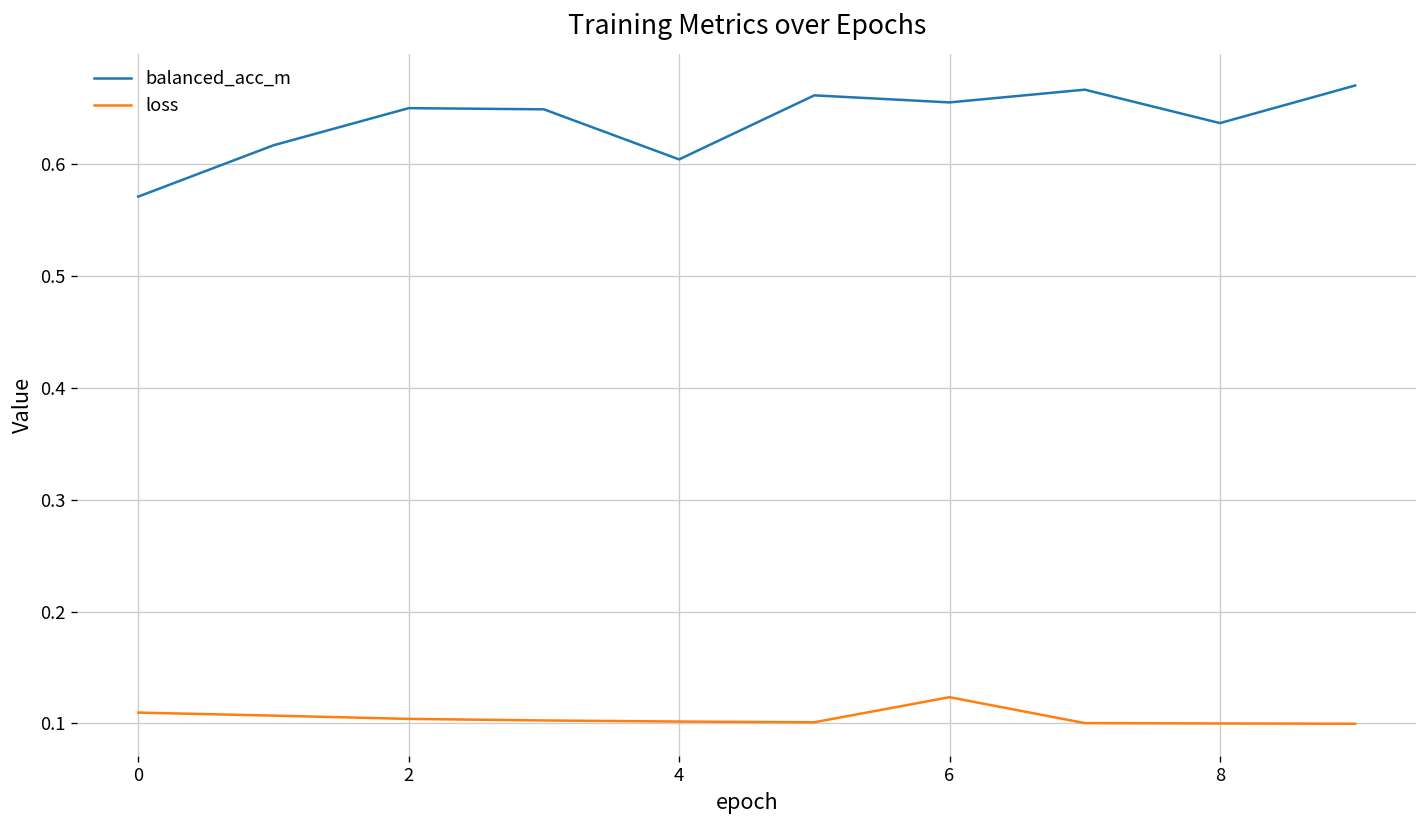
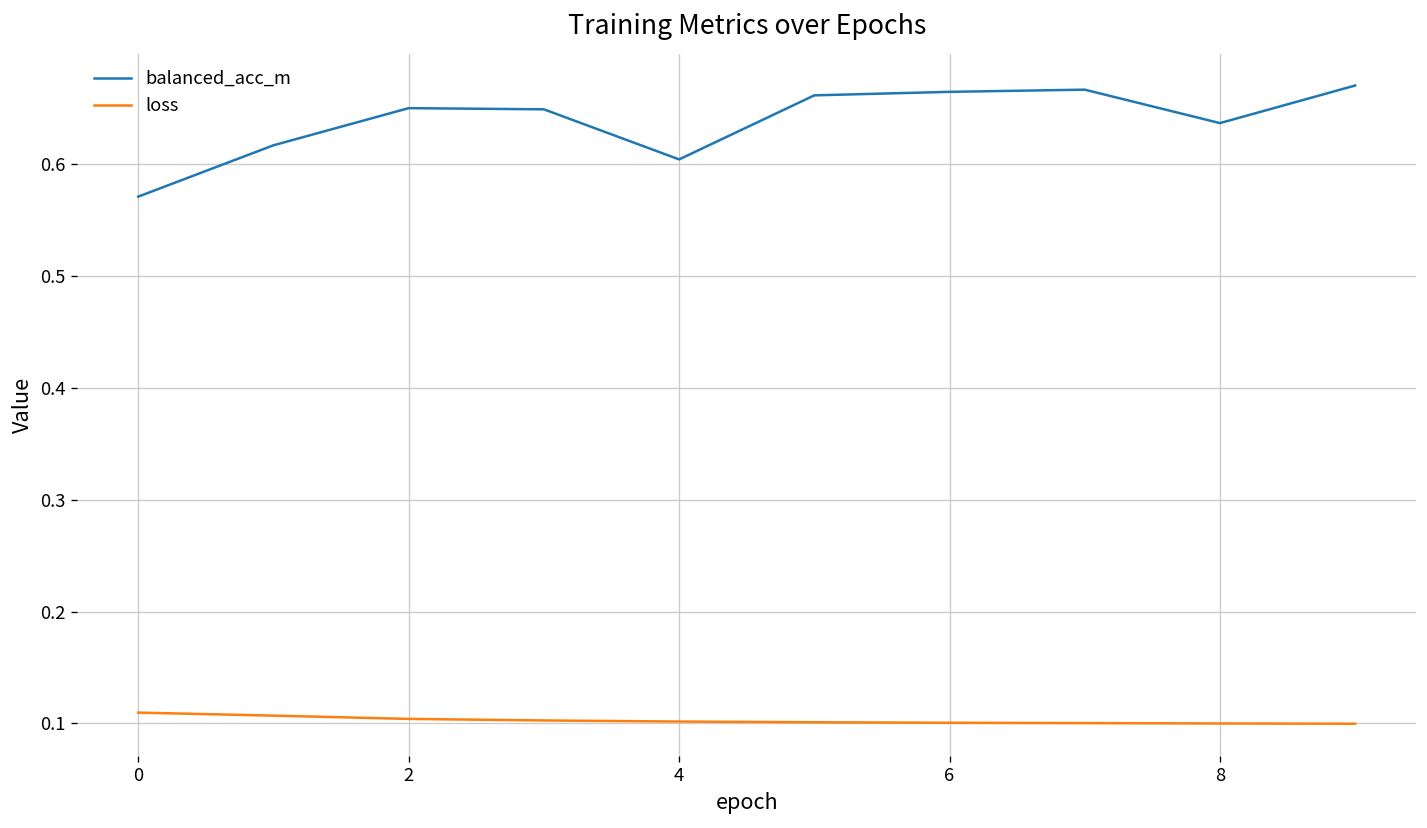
balanced_acc_m, 6: 0.655 -> 0.665
loss, 6: 0.12 -> 0.10
